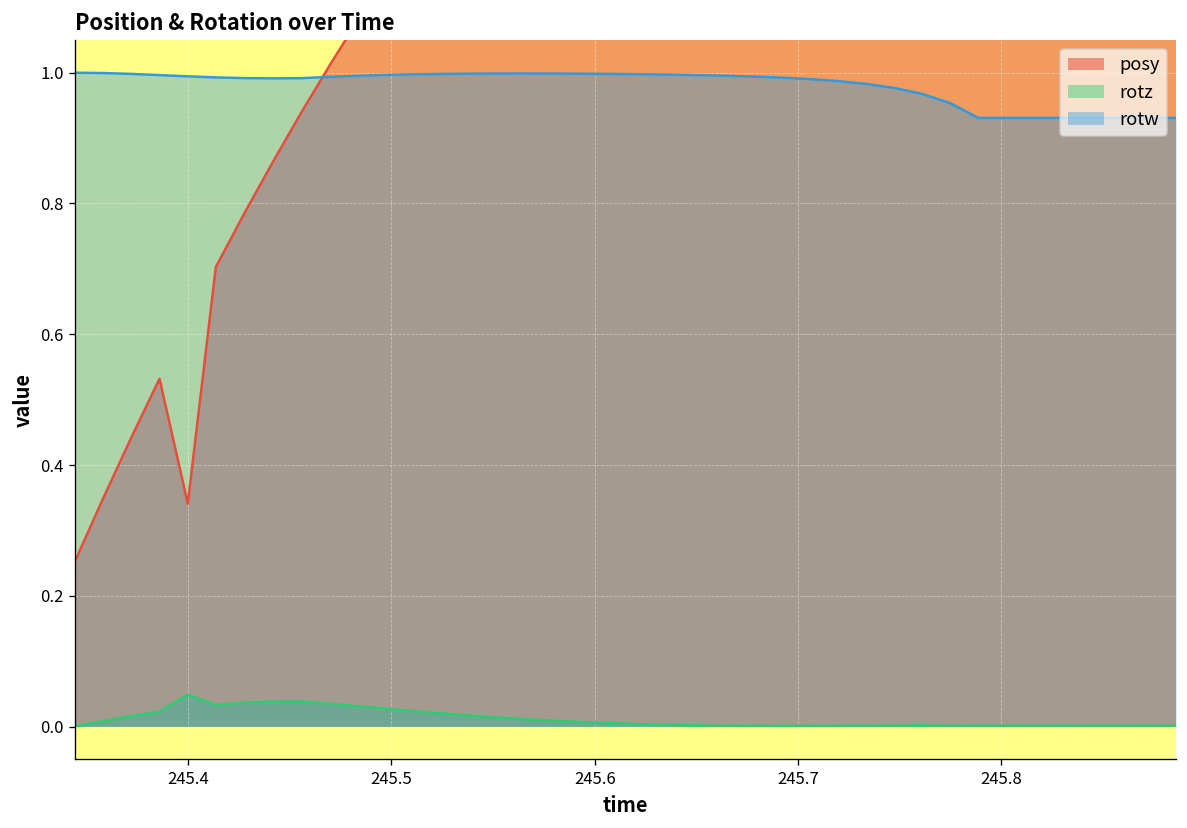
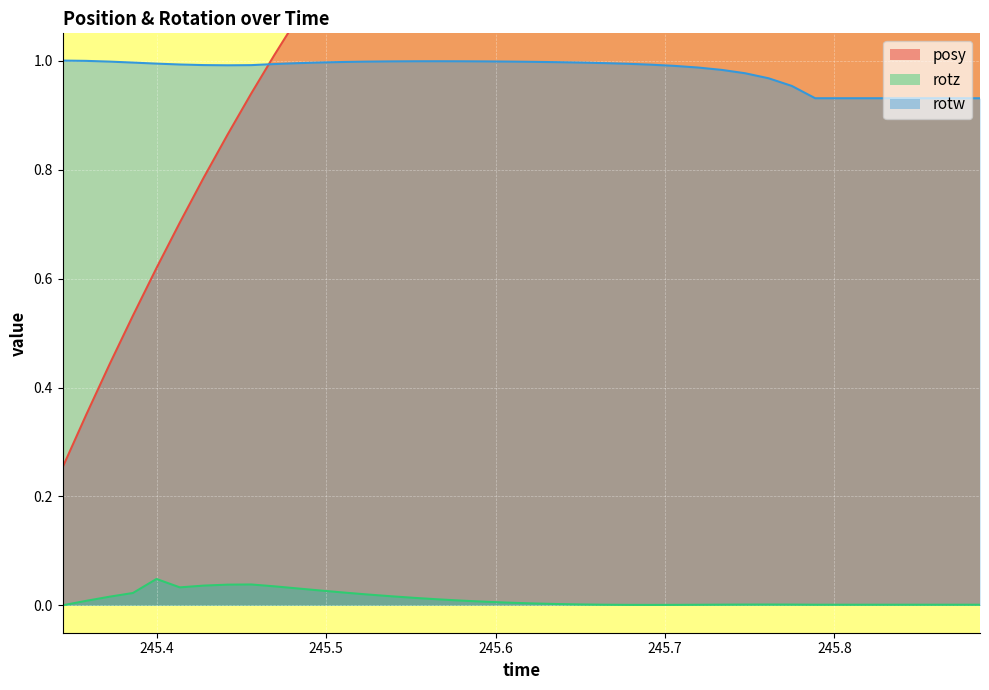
posy, 245.4: 0.34 -> 0.62
